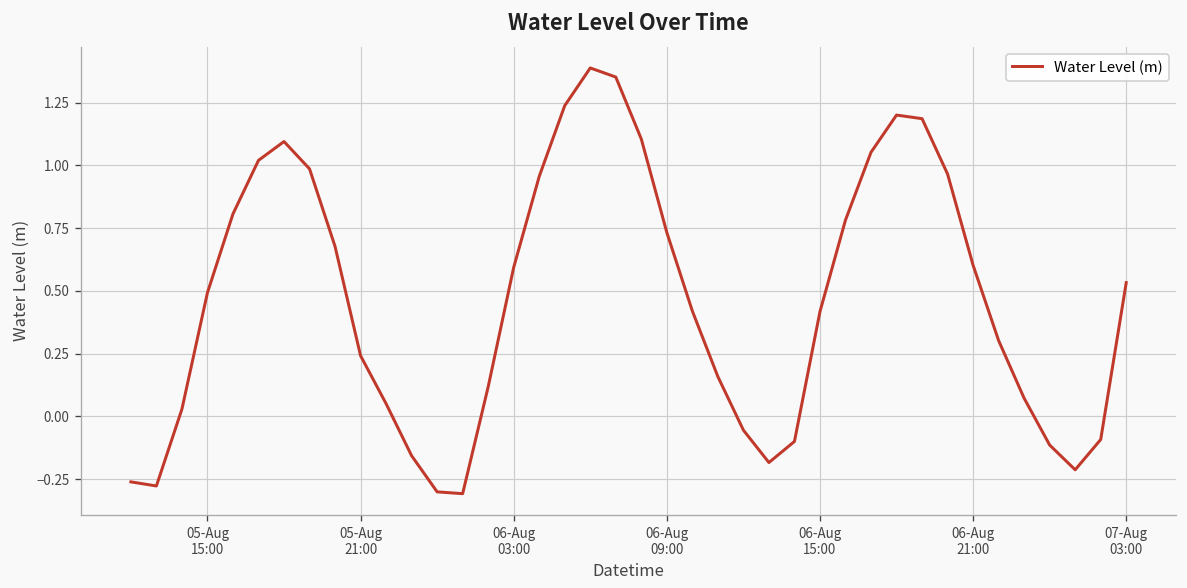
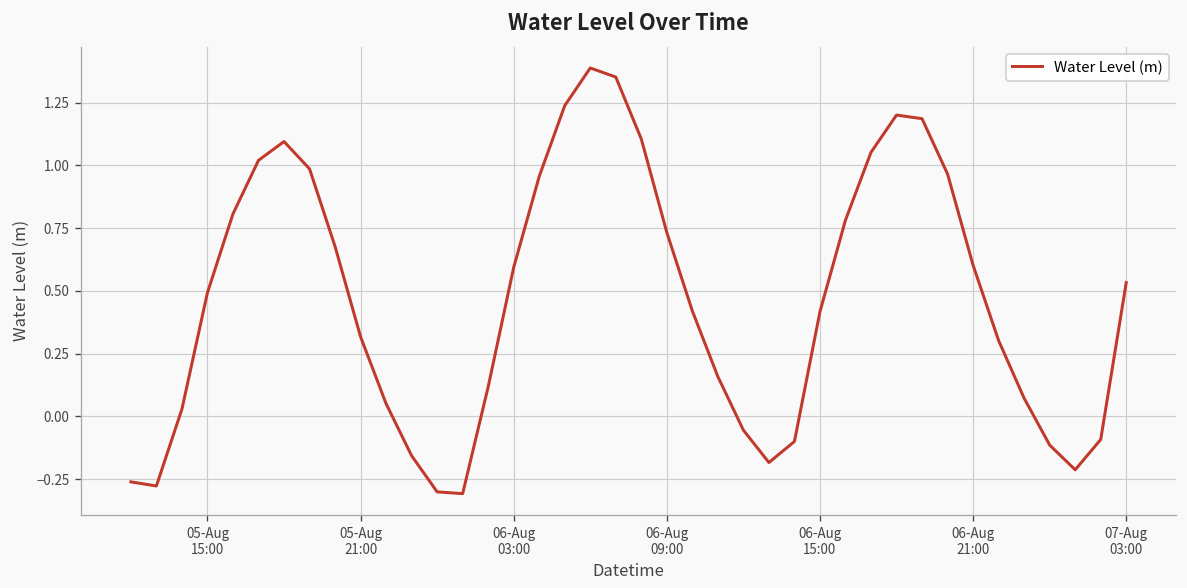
05-Aug 21:00: 0.24 -> 0.32
